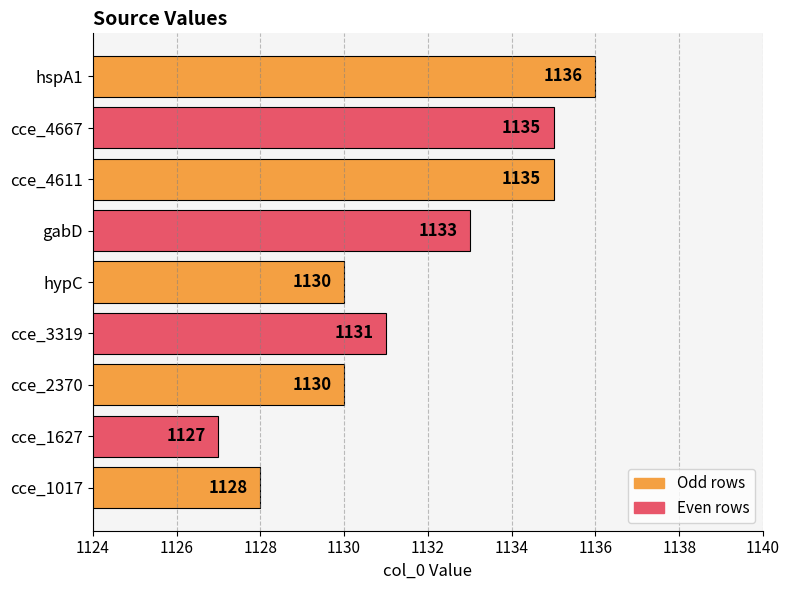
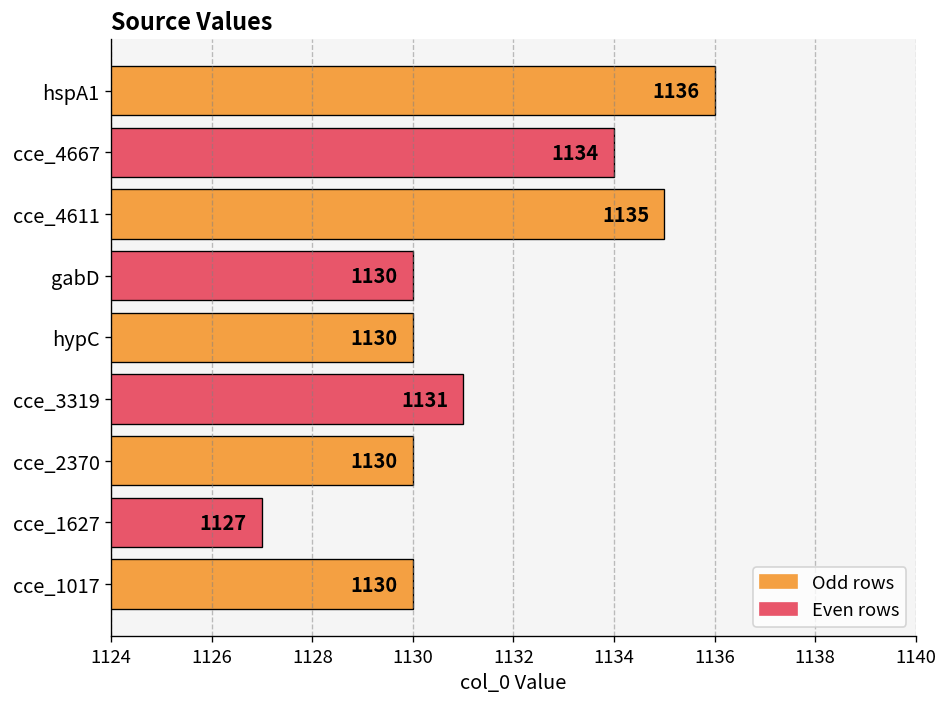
cce_4667: 1135 -> 1134
gabD: 1133 -> 1130
cce_1017: 1128 -> 1130
